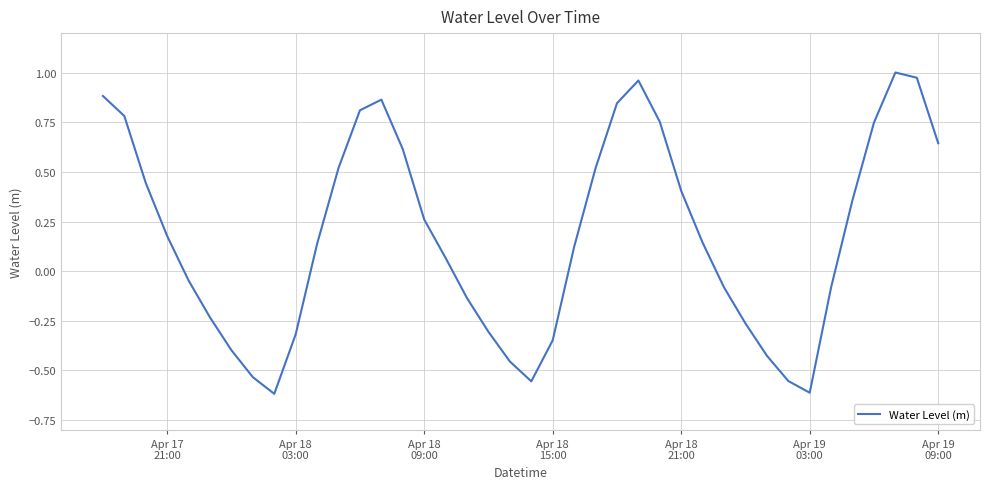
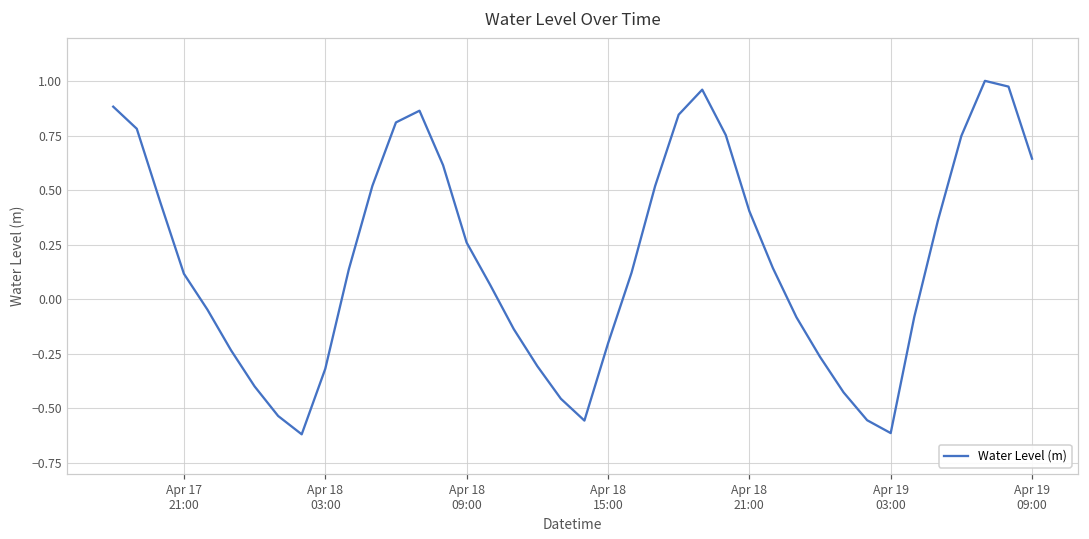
Apr 17 21:00: 0.18 -> 0.12
Apr 18 15:00: -0.35 -> -0.20
